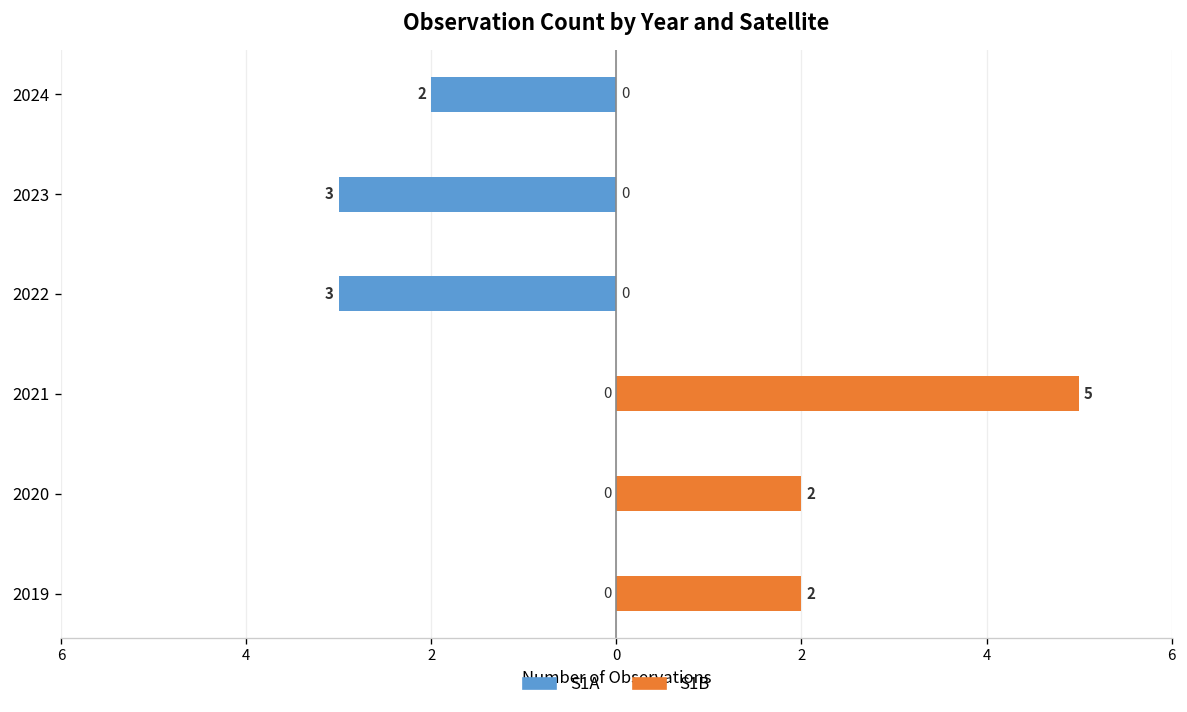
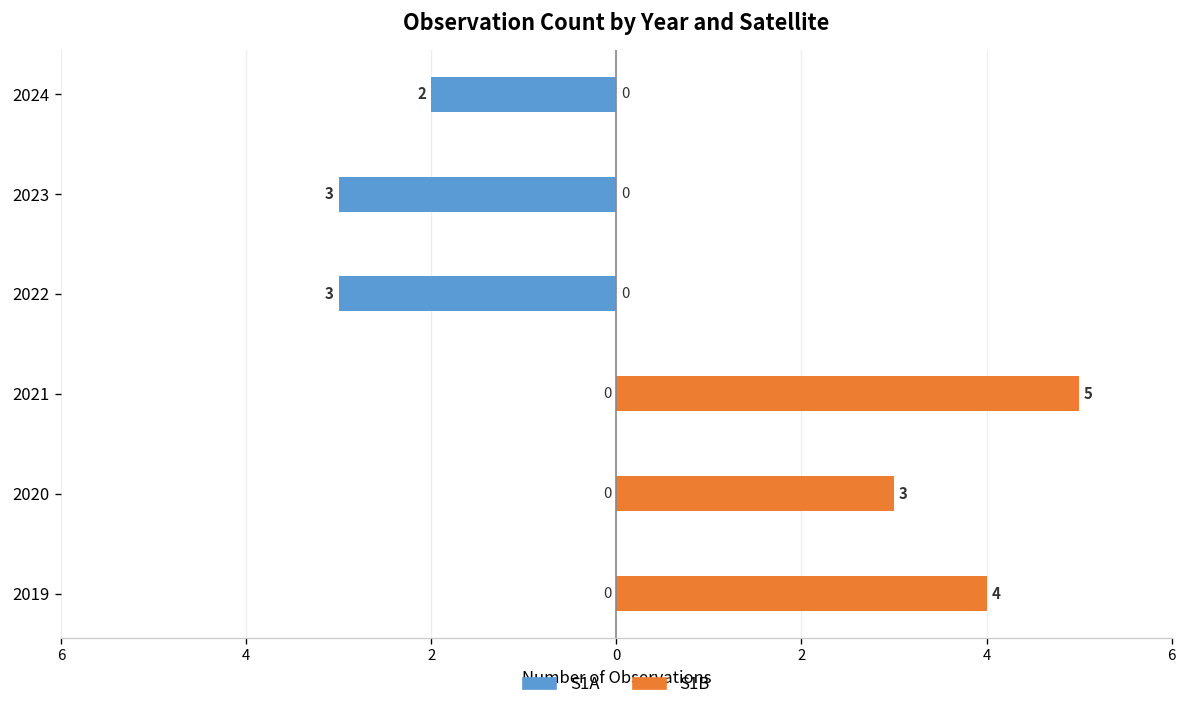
S1B, 2020: 2 -> 3
S1B, 2019: 2 -> 4
